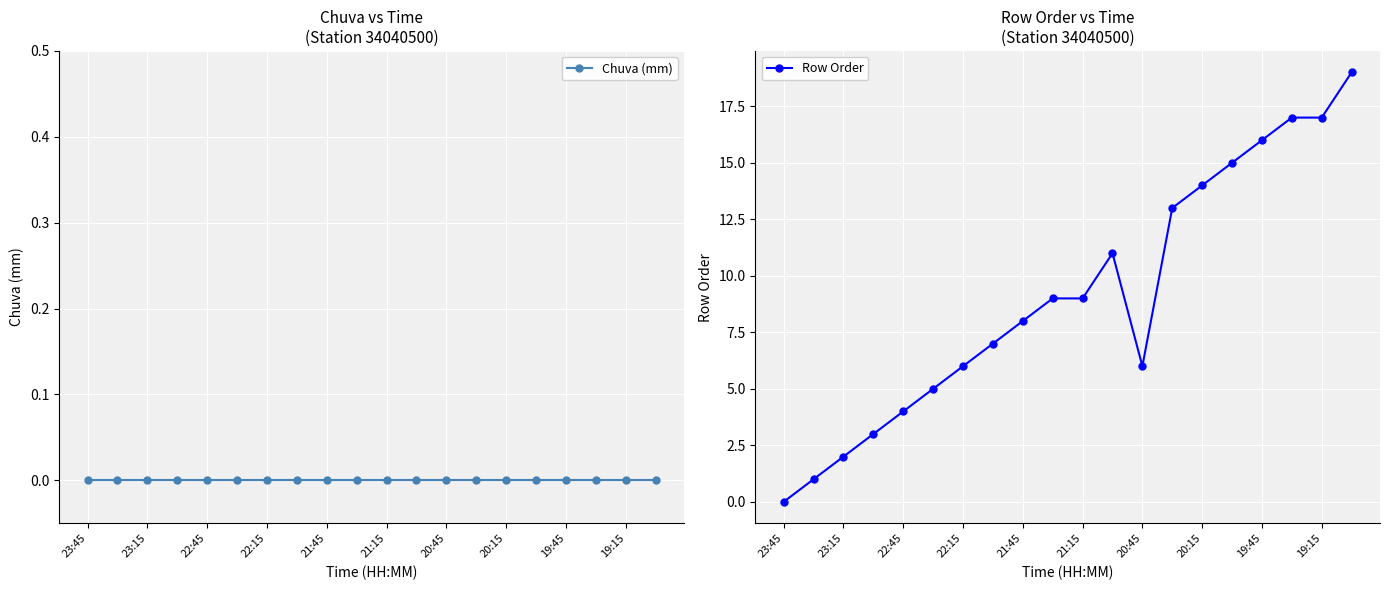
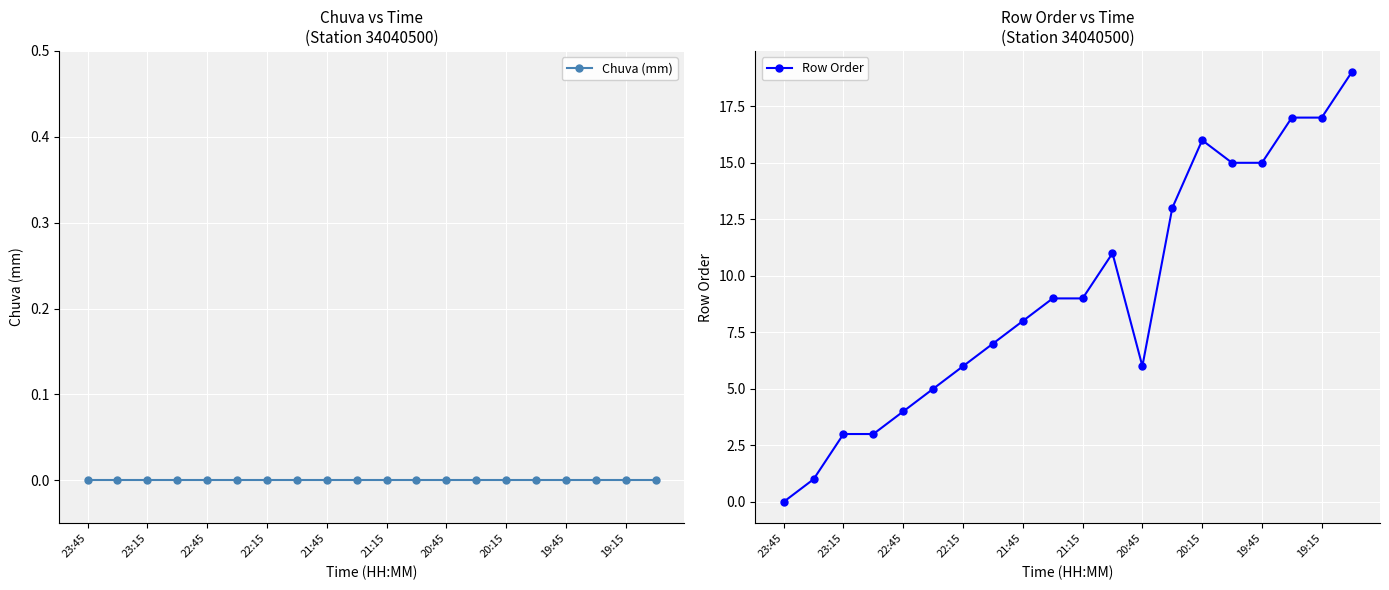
Row Order vs Time (Station 34040500), 23:15: 2 -> 3
Row Order vs Time (Station 34040500), 20:15: 14 -> 16
Row Order vs Time (Station 34040500), 19:45: 16 -> 15
